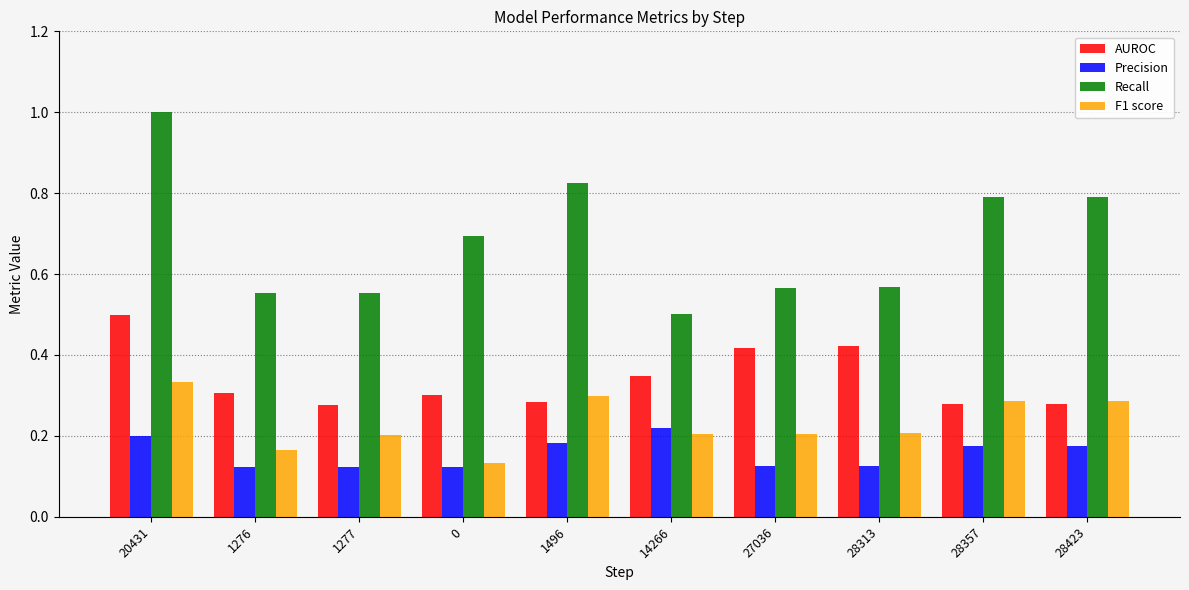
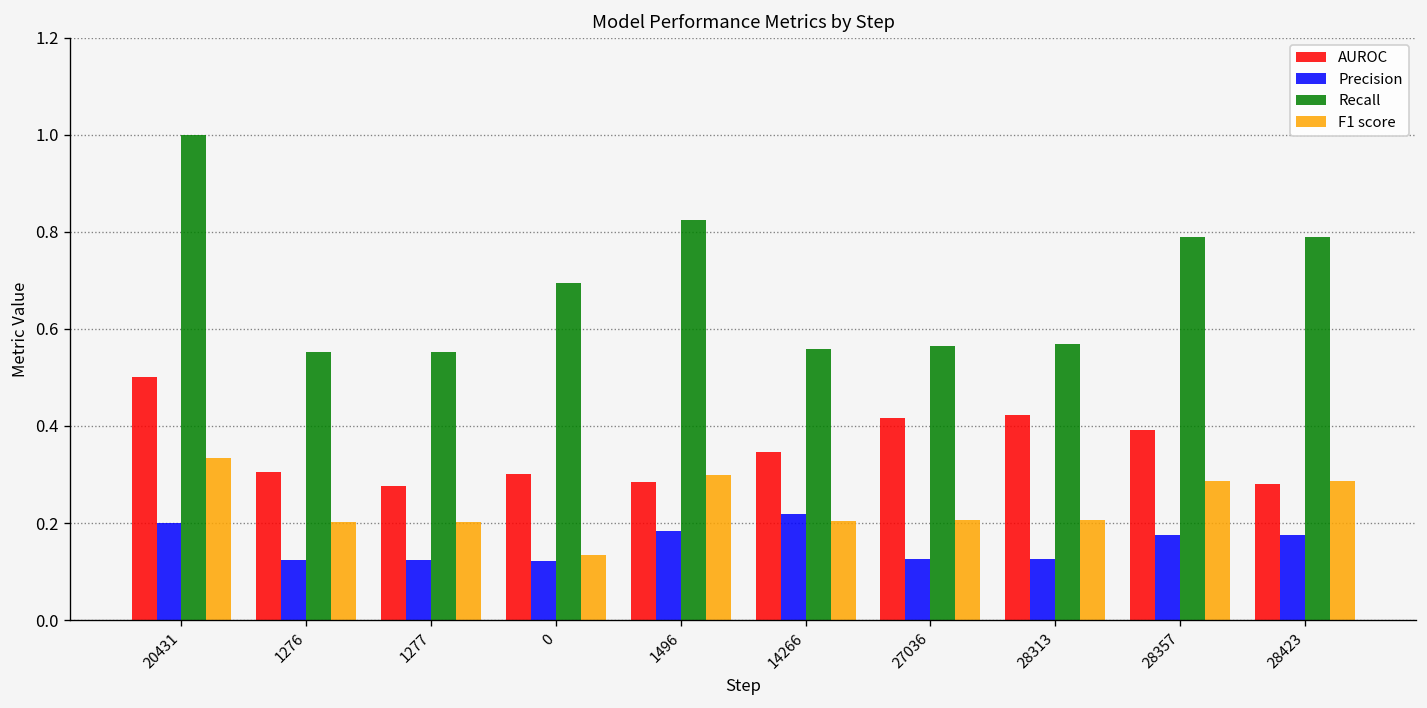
F1 score, 1276: 0.16 -> 0.20
Recall, 14266: 0.50 -> 0.56
AUROC, 28357: 0.28 -> 0.39
